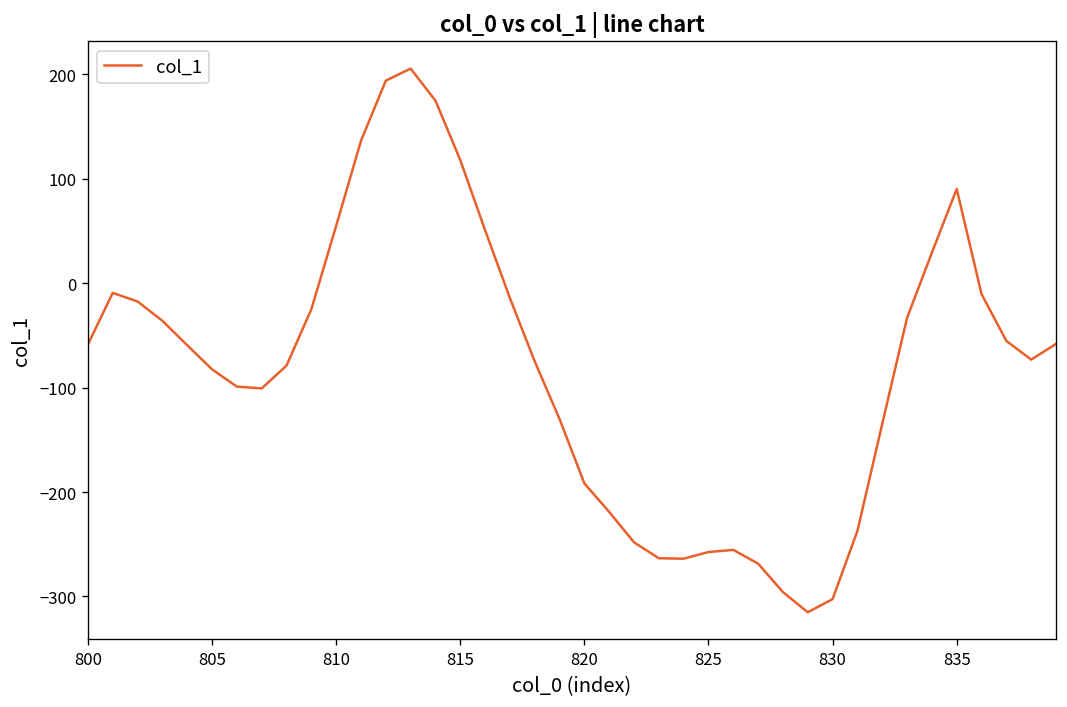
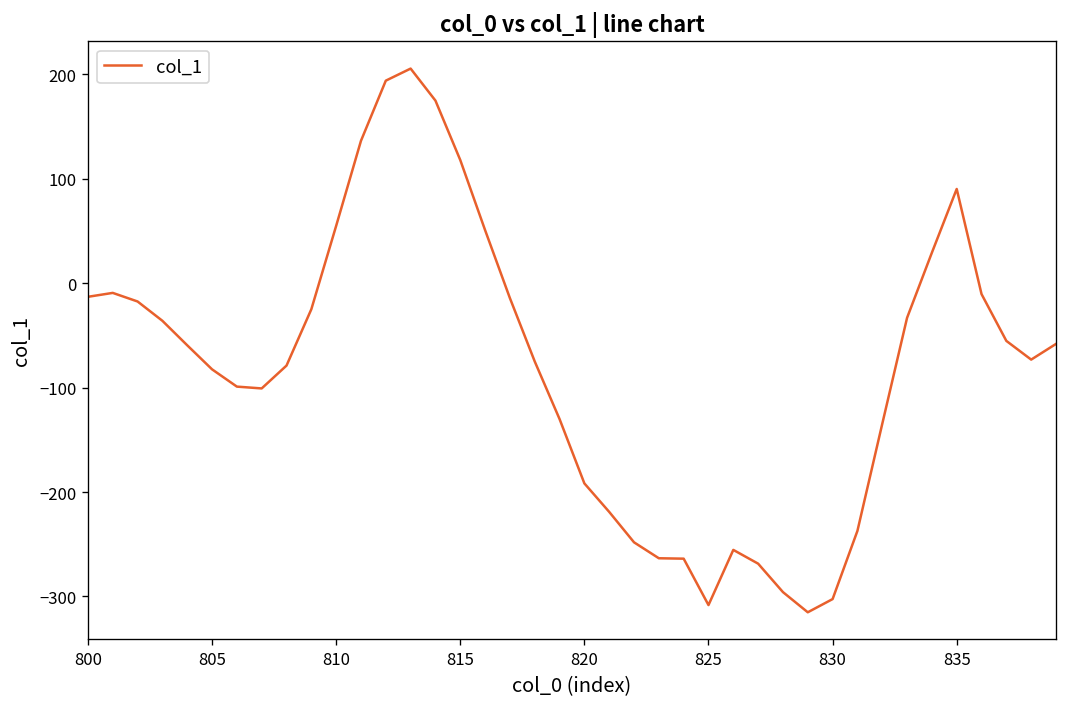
800: -60 -> -10
825: -260 -> -310
